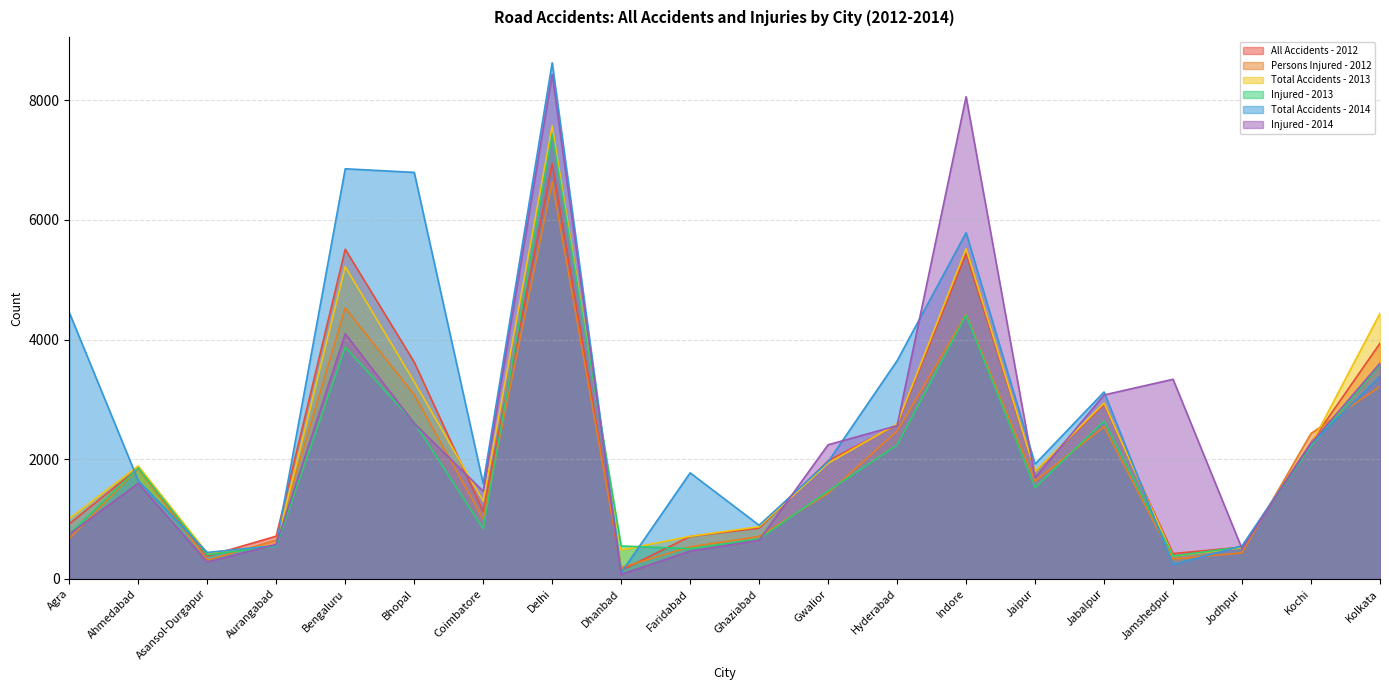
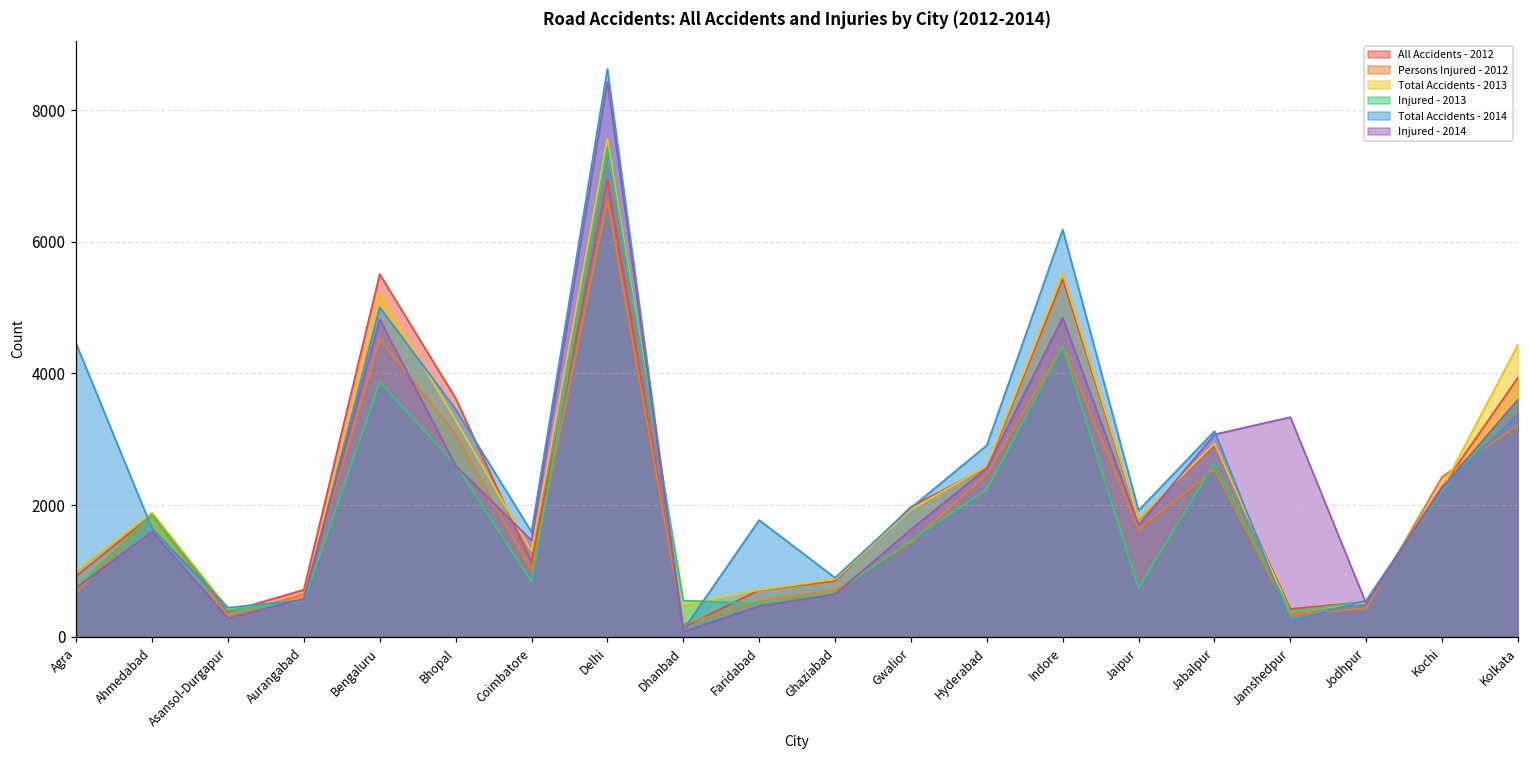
Total Accidents - 2014, Bengaluru: 6900 -> 5000
Injured - 2014, Bengaluru: 4100 -> 4800
Total Accidents - 2014, Bhopal: 6800 -> 3500
Injured - 2014, Gwalior: 2200 -> 1600
Total Accidents - 2014, Hyderabad: 3600 -> 2900
Total Accidents - 2014, Indore: 5800 -> 6200
Injured - 2014, Indore: 8100 -> 4800
Injured - 2013, Jaipur: 1500 -> 700
